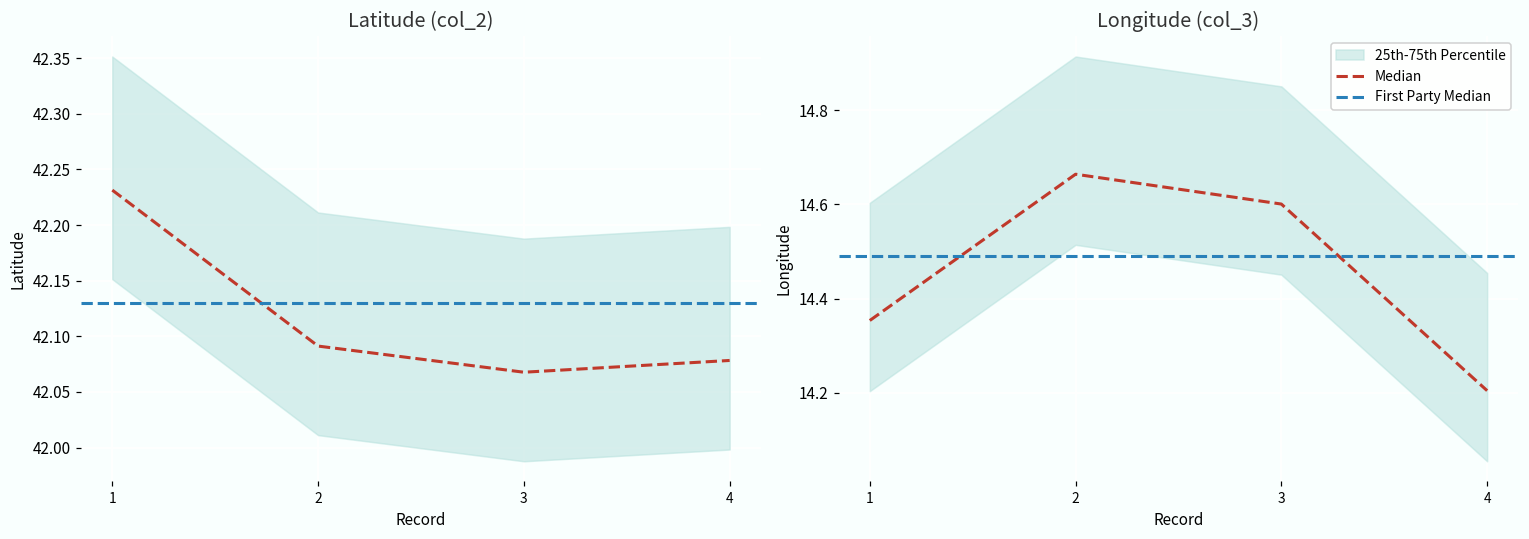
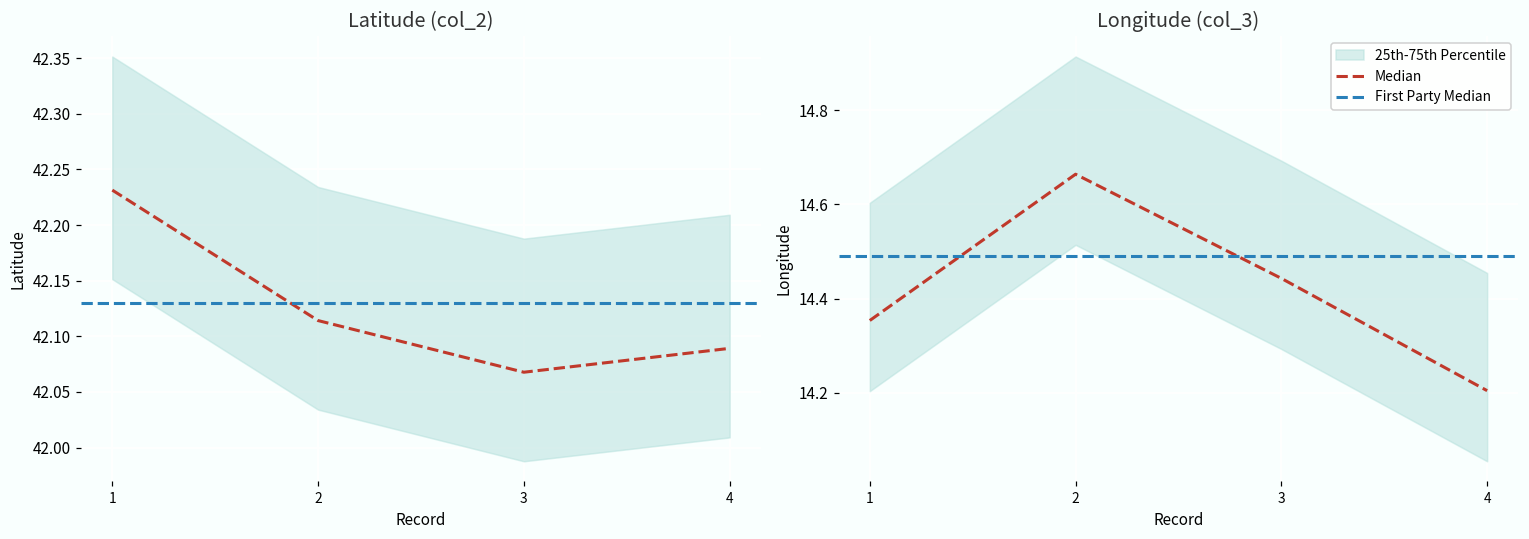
Latitude (col_2), Median, 2: 42.091 -> 42.114
Latitude (col_2), Median, 4: 42.078 -> 42.089
Longitude (col_3), Median, 3: 14.60 -> 14.44
